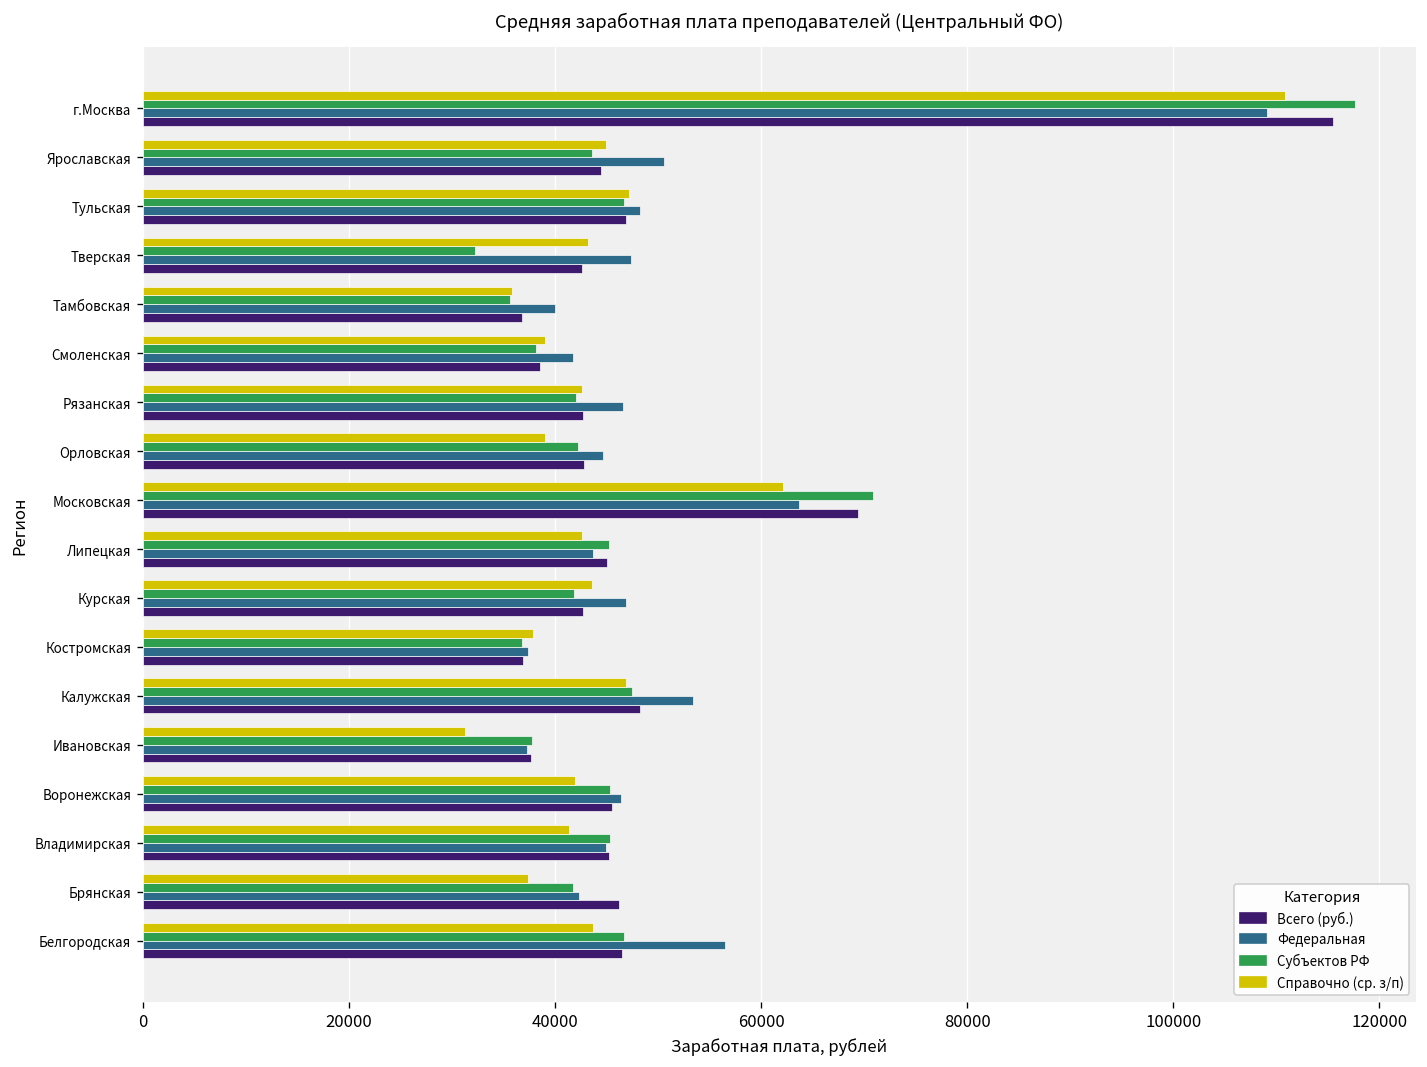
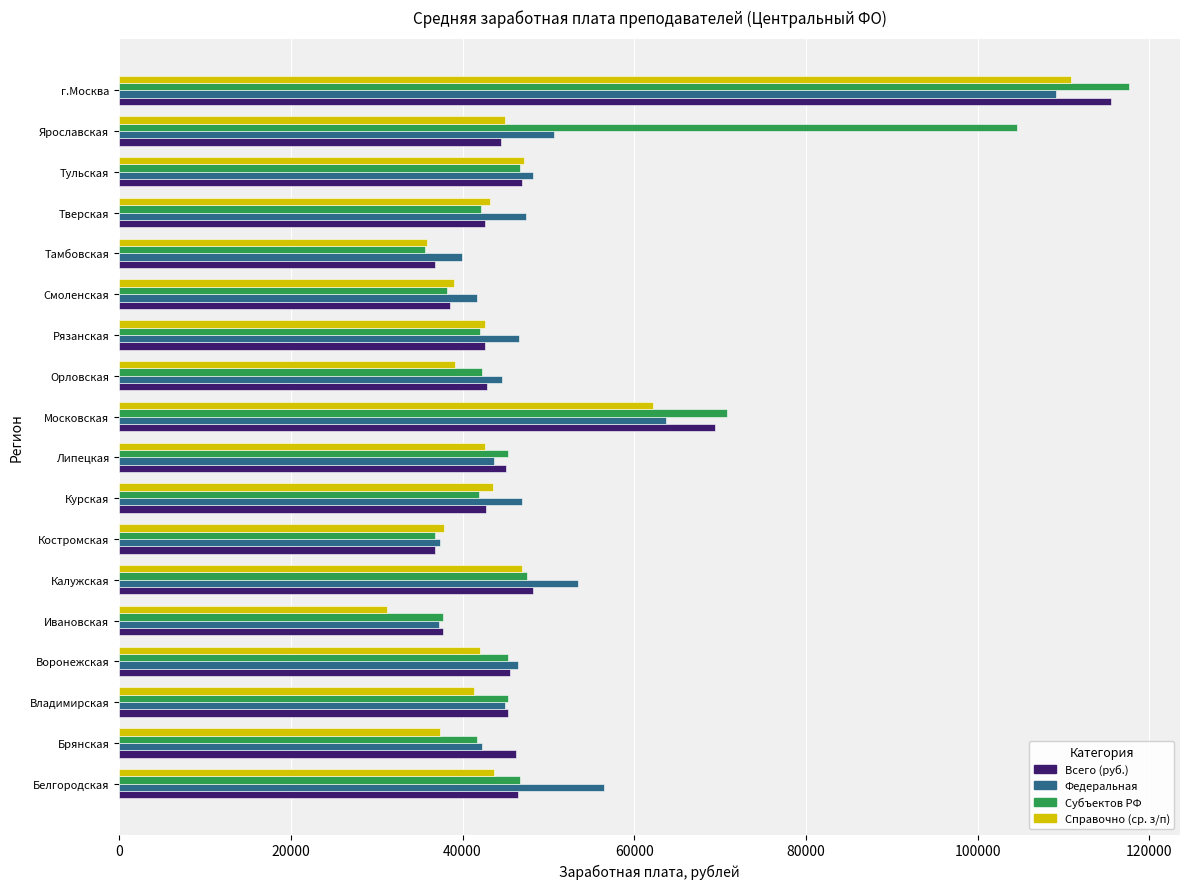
Субъектов РФ, Ярославская: 44000 -> 105000
Субъектов РФ, Тверская: 32000 -> 42000
